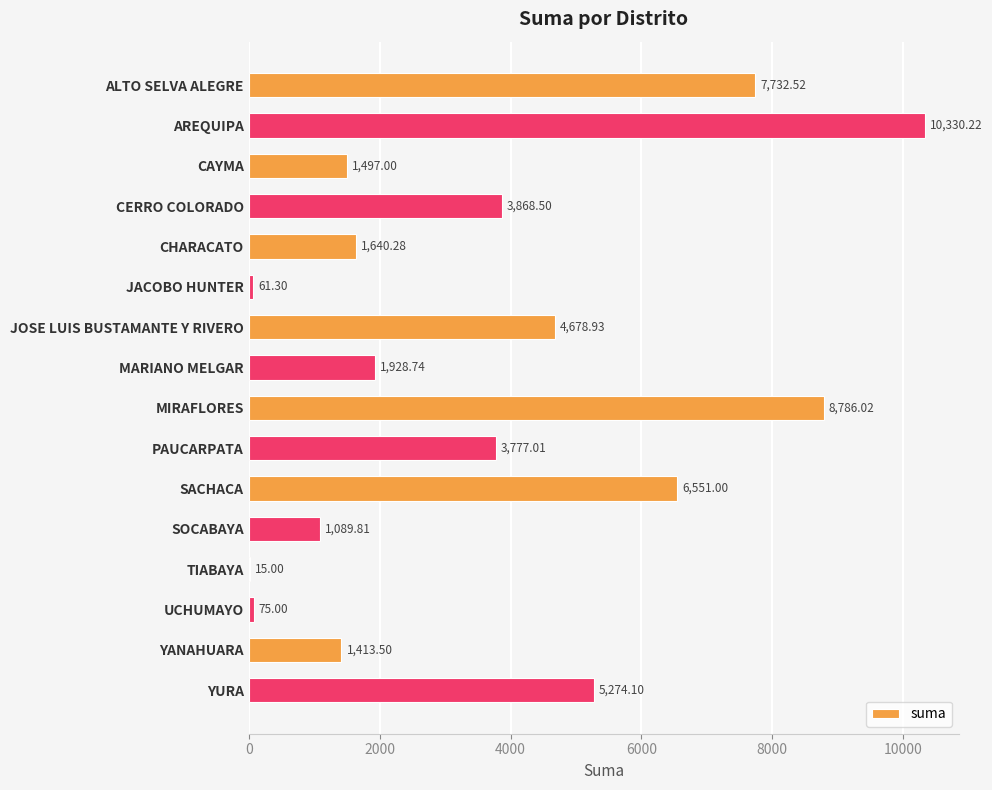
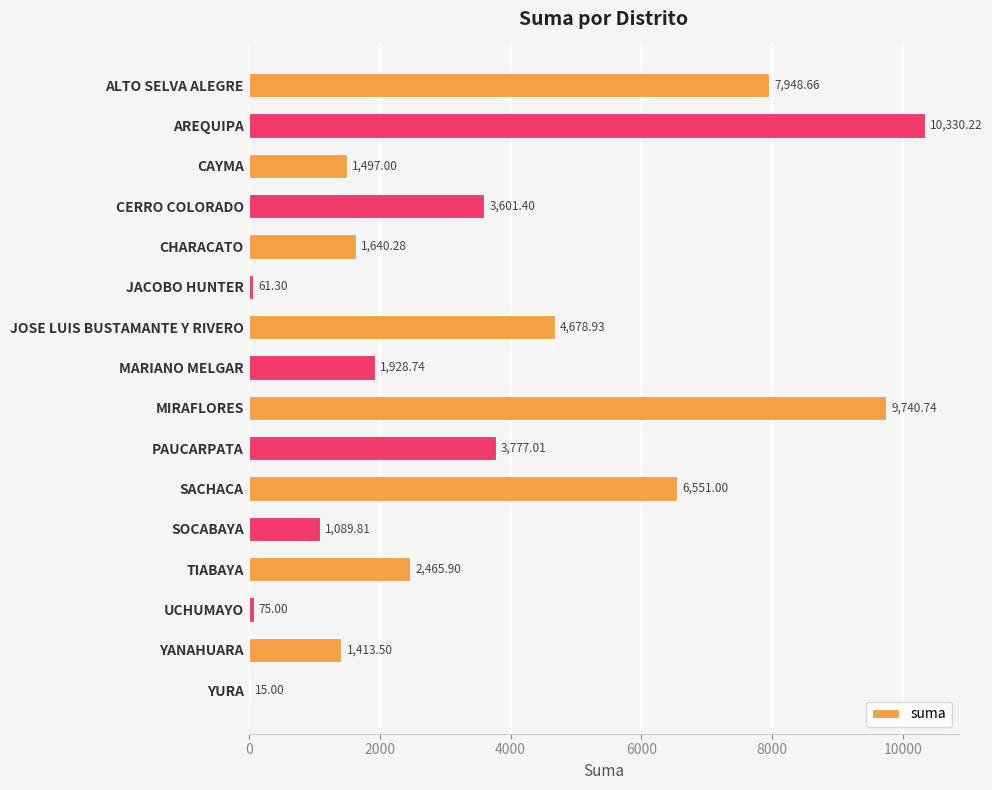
ALTO SELVA ALEGRE: 7,732.52 -> 7,948.66
CERRO COLORADO: 3,868.50 -> 3,601.40
MIRAFLORES: 8,786.02 -> 9,740.74
TIABAYA: 15.00 -> 2,465.90
YURA: 5,274.10 -> 15.00
